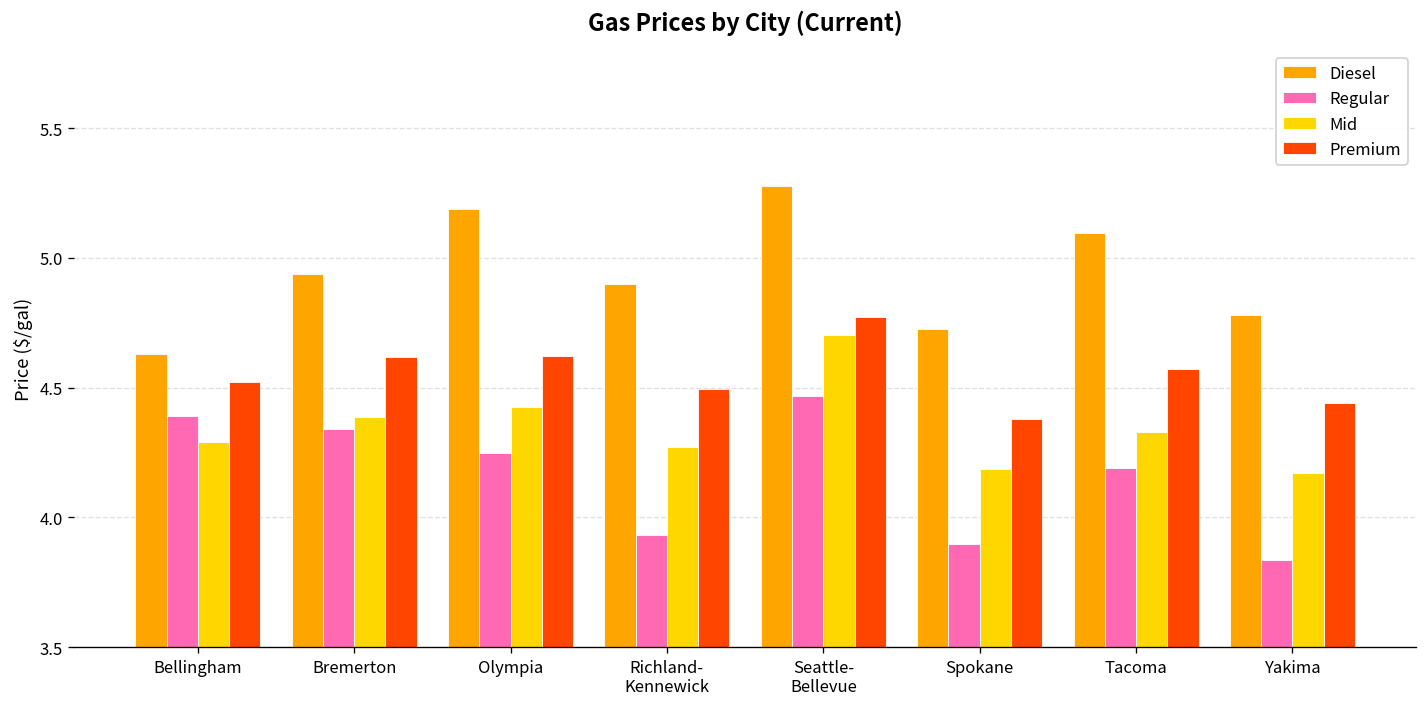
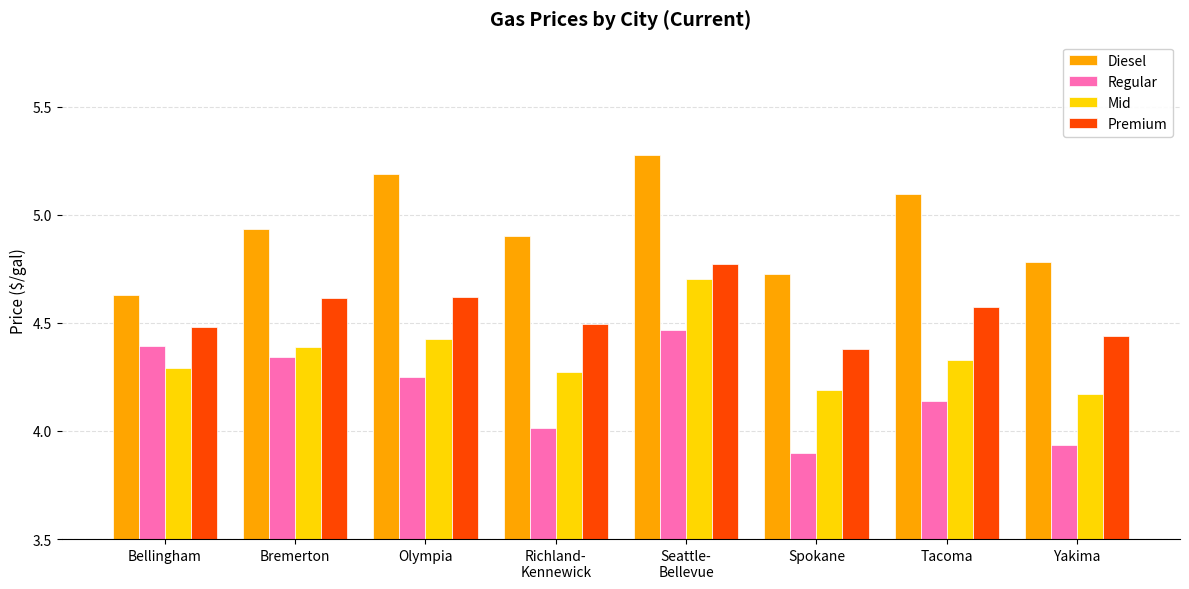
Premium, Bellingham: 4.52 -> 4.48
Regular, Richland- Kennewick: 3.93 -> 4.02
Regular, Tacoma: 4.19 -> 4.14
Regular, Yakima: 3.84 -> 3.93
